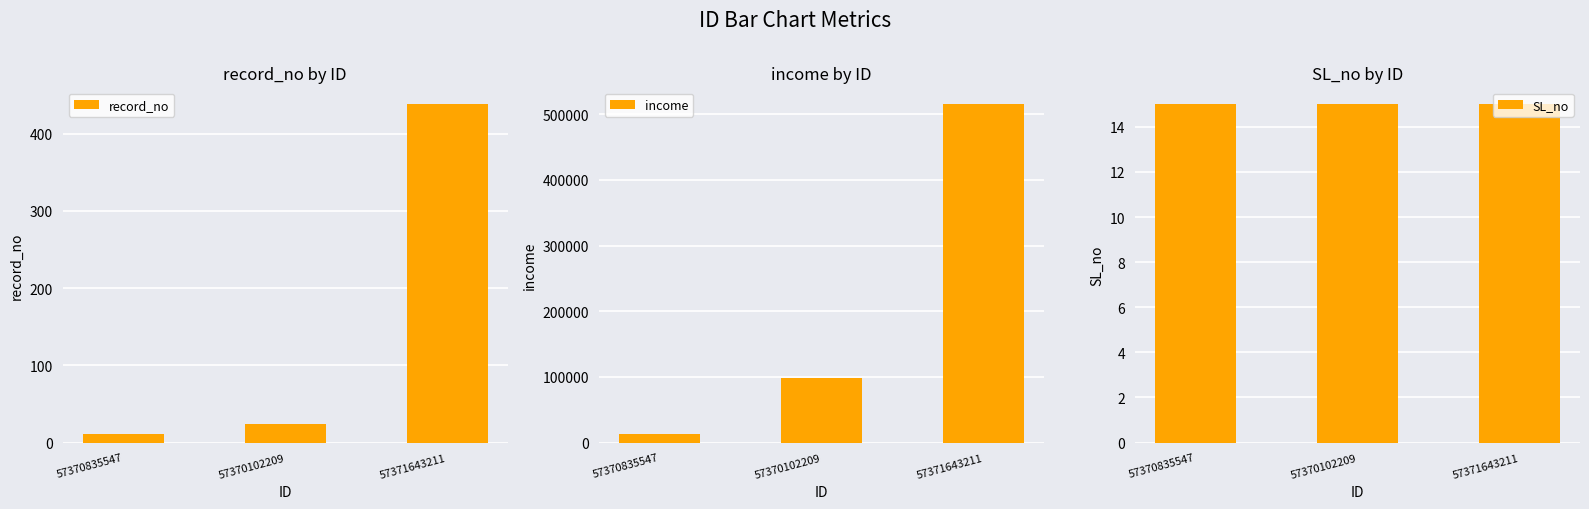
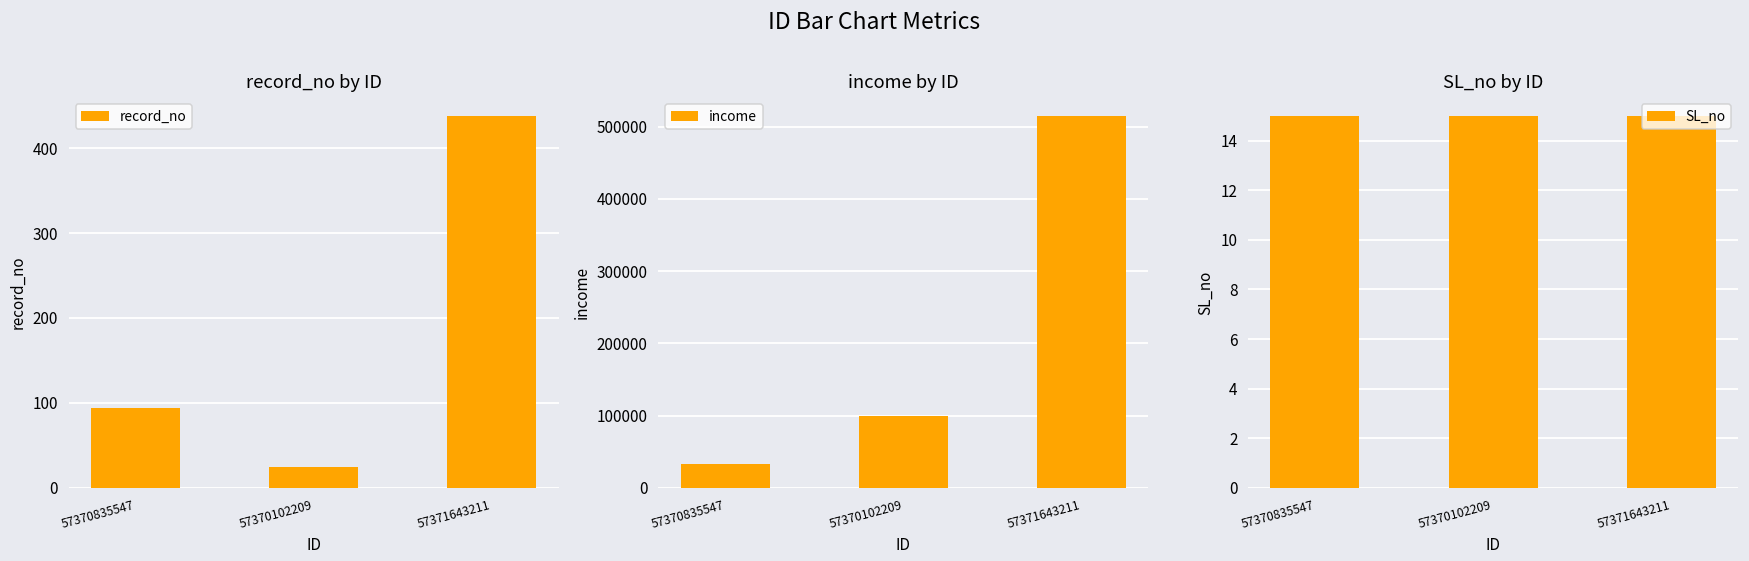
record_no by ID, 57370835547: 10 -> 90
income by ID, 57370835547: 10000 -> 30000
